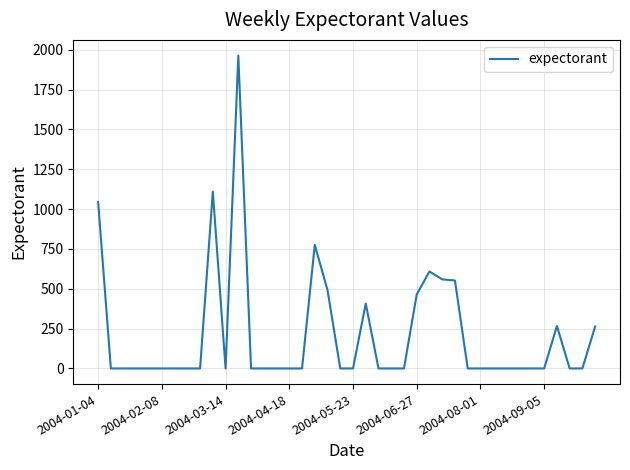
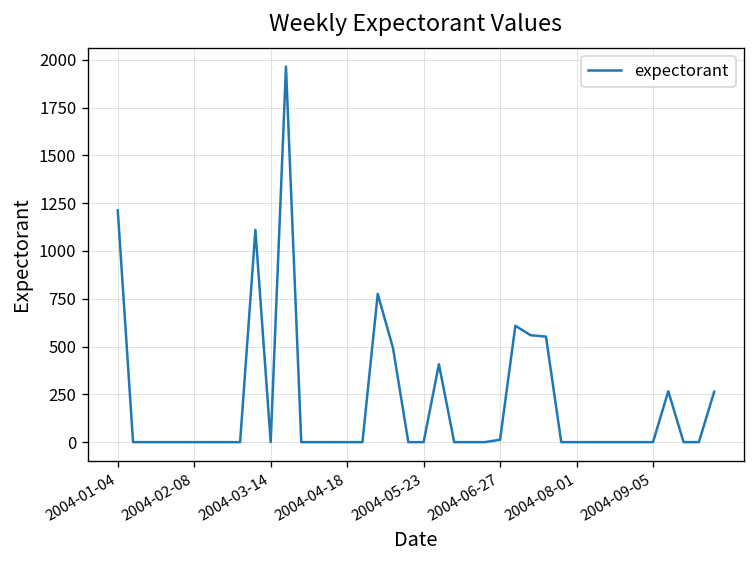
2004-01-04: 1040 -> 1210
2004-06-27: 460 -> 10
